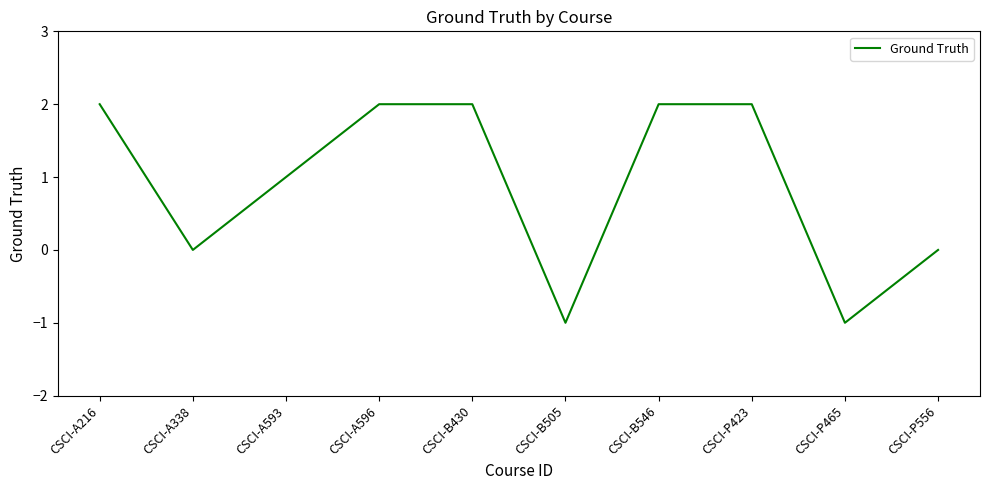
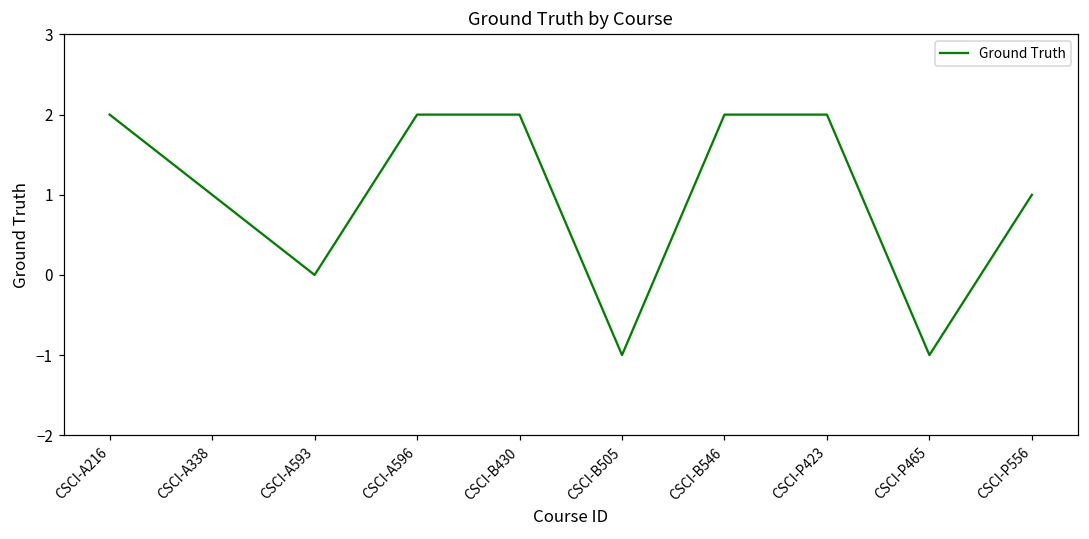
CSCI-A338: 0 -> 1
CSCI-A593: 1 -> 0
CSCI-P556: 0 -> 1
